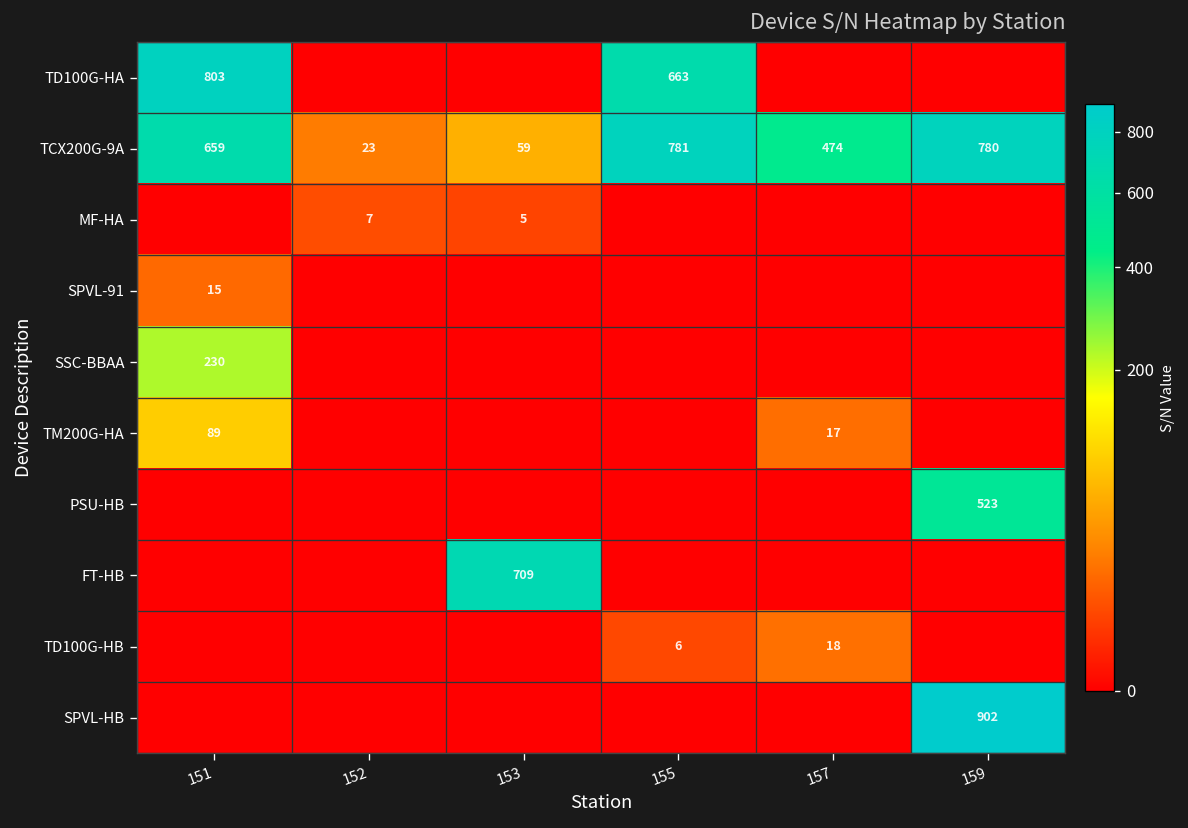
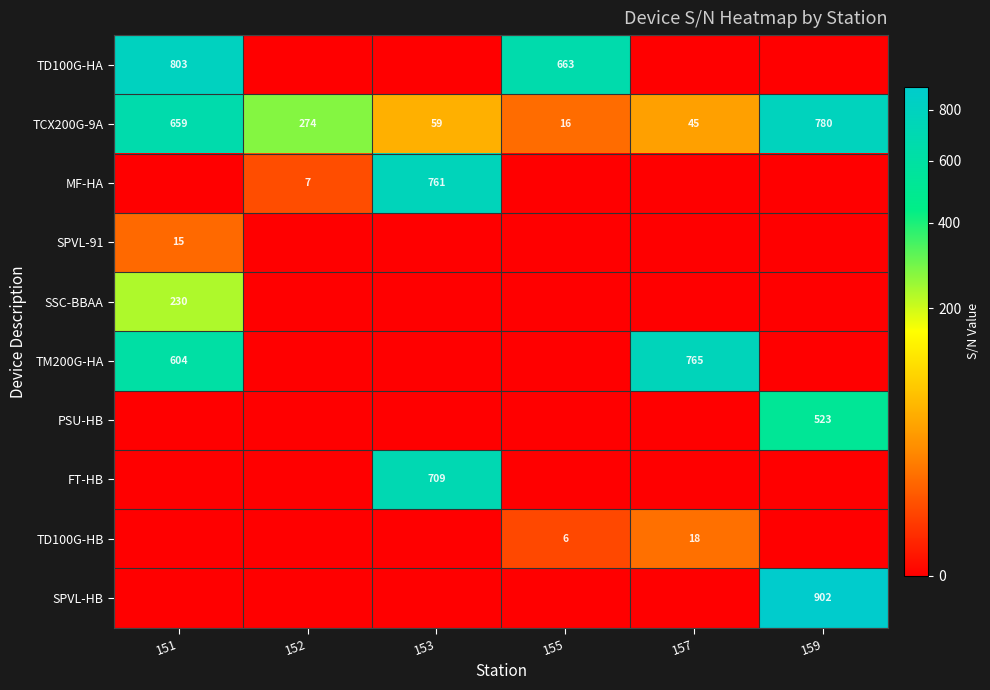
TCX200G-9A, 152: 23 -> 274
TCX200G-9A, 155: 781 -> 16
TCX200G-9A, 157: 474 -> 45
MF-HA, 153: 5 -> 761
TM200G-HA, 151: 89 -> 604
TM200G-HA, 157: 17 -> 765
